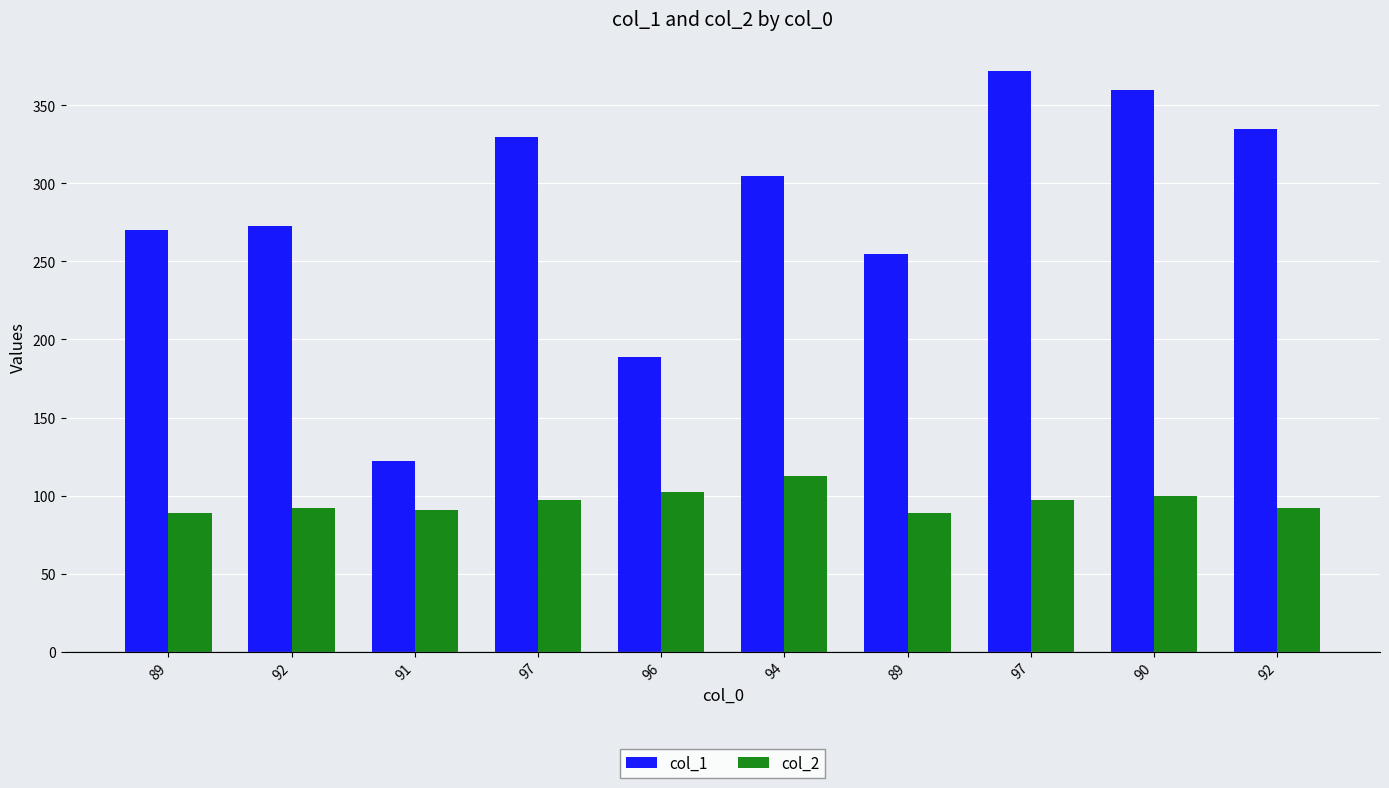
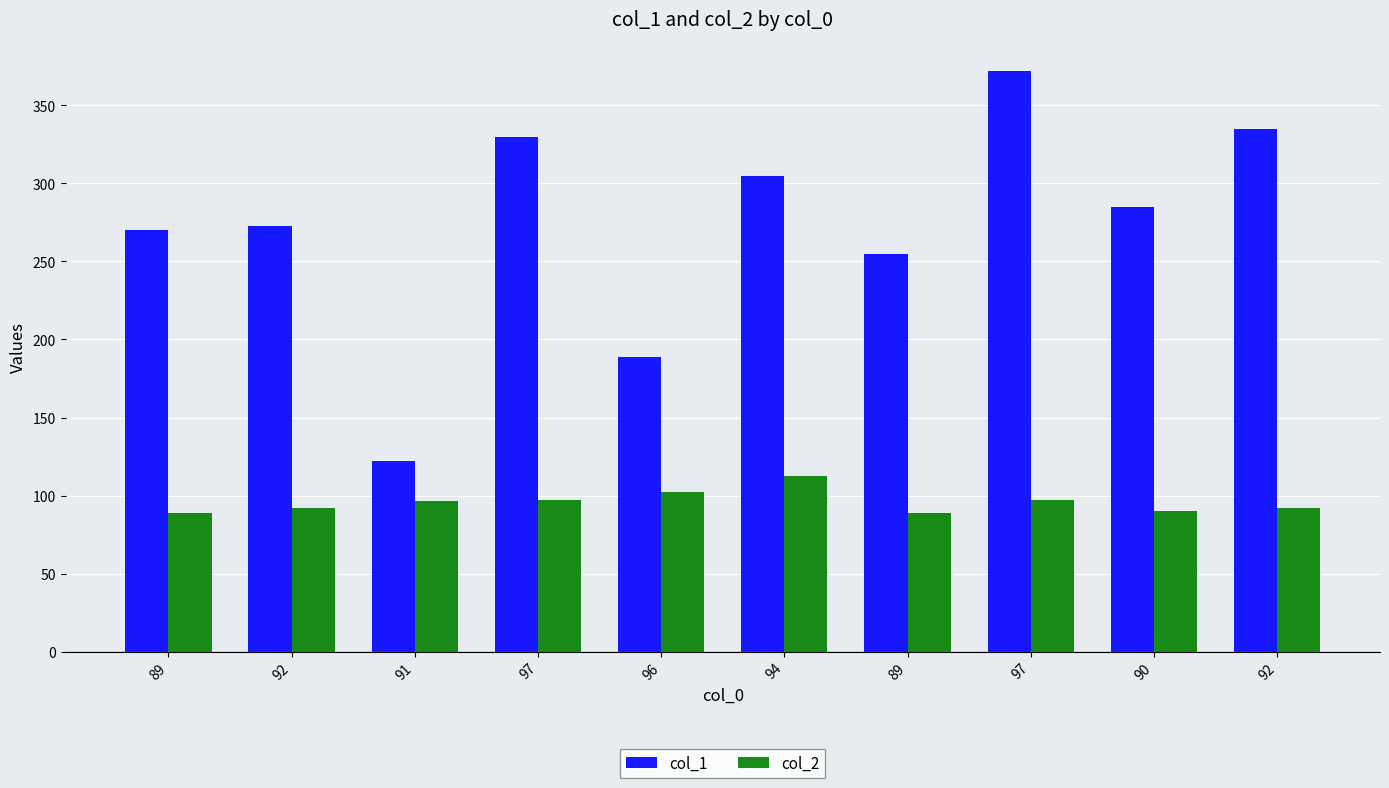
col_2, 91: 91 -> 97
col_1, 90: 360 -> 285
col_2, 90: 100 -> 90
